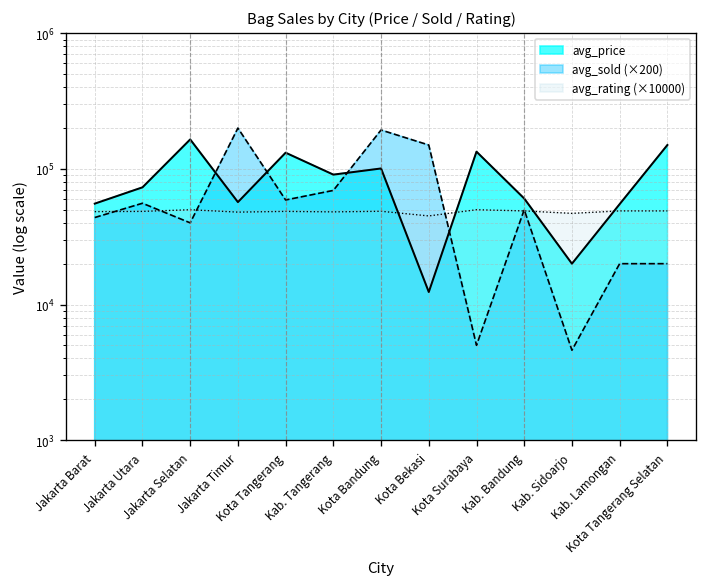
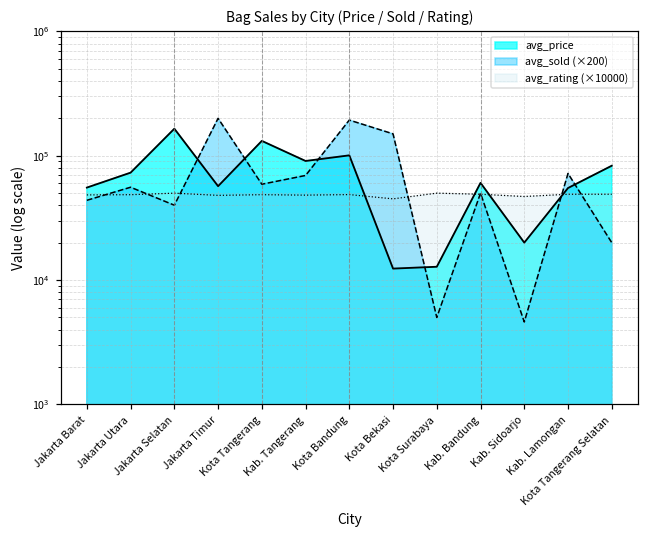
avg_price, Kota Surabaya: 130000 -> 13000
avg_sold (×200), Kab. Lamongan: 20000 -> 70000
avg_price, Kota Tangerang Selatan: 150000 -> 80000
